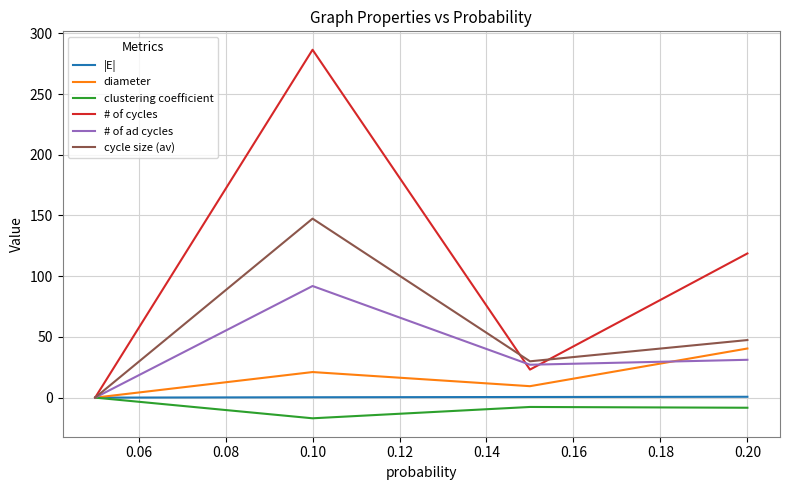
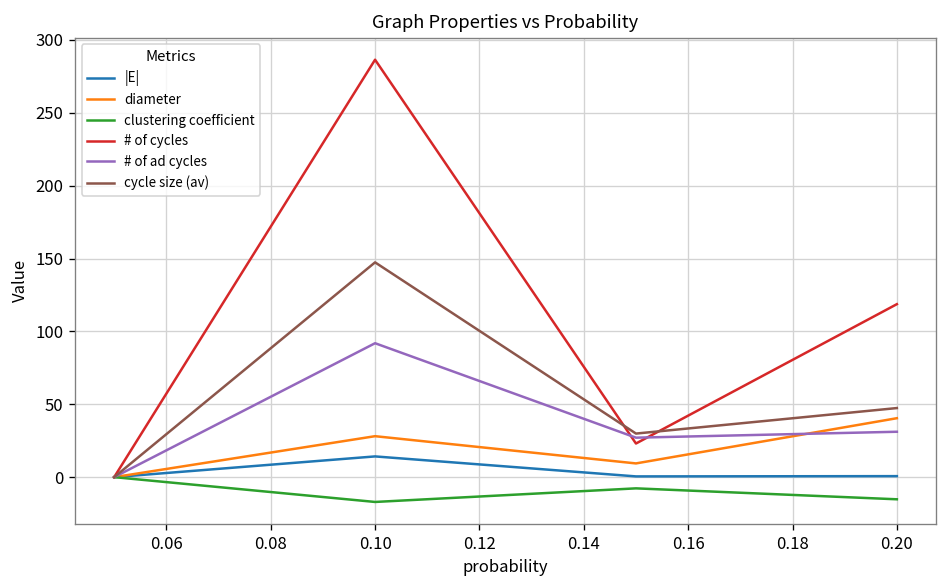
|E|, 0.10: 0 -> 14
diameter, 0.10: 21 -> 28
clustering coefficient, 0.20: -8 -> -15
